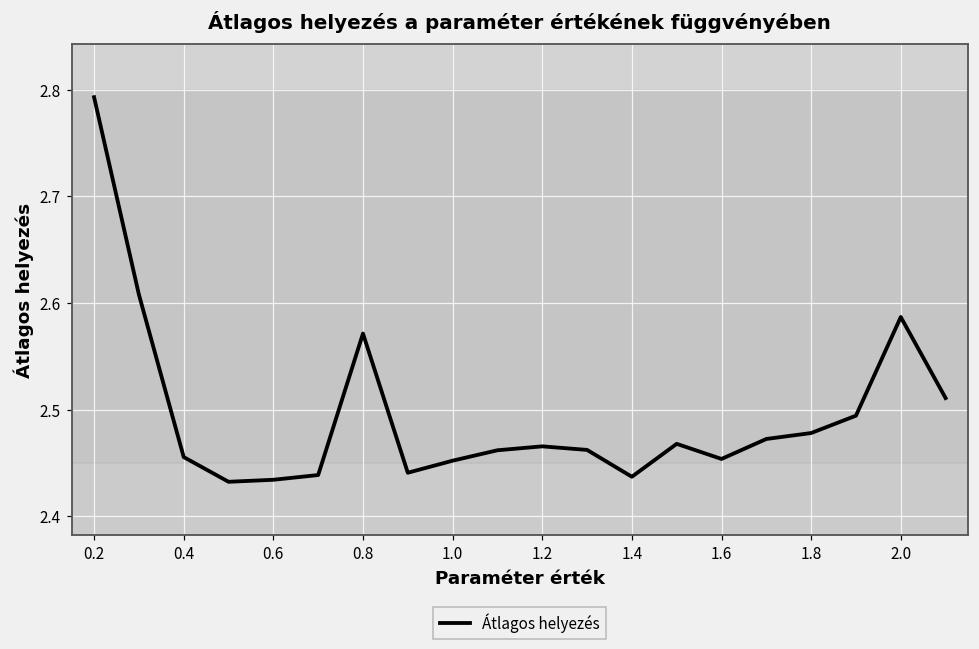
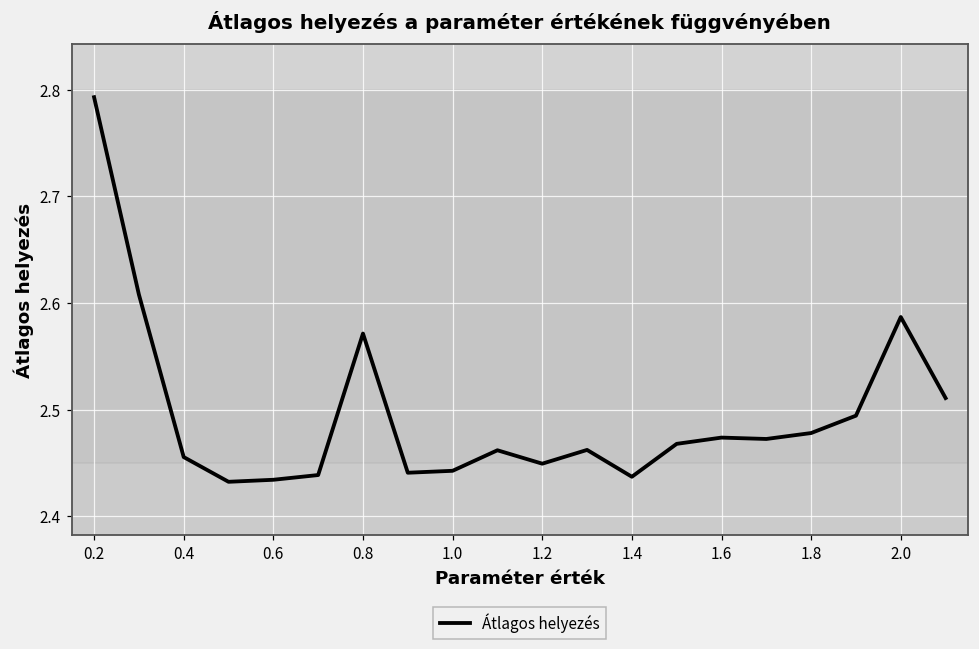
1.0: 2.45 -> 2.44
1.2: 2.47 -> 2.45
1.6: 2.45 -> 2.47
